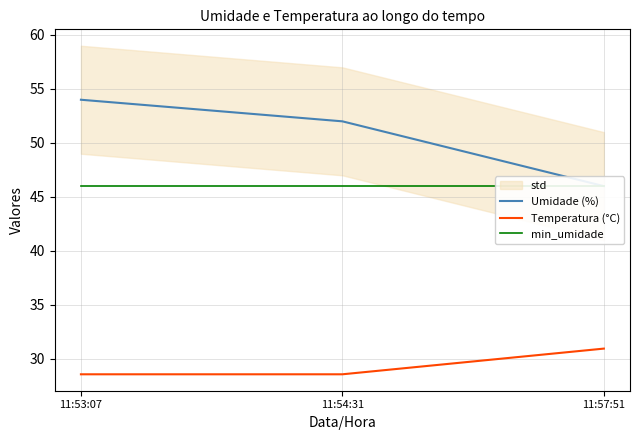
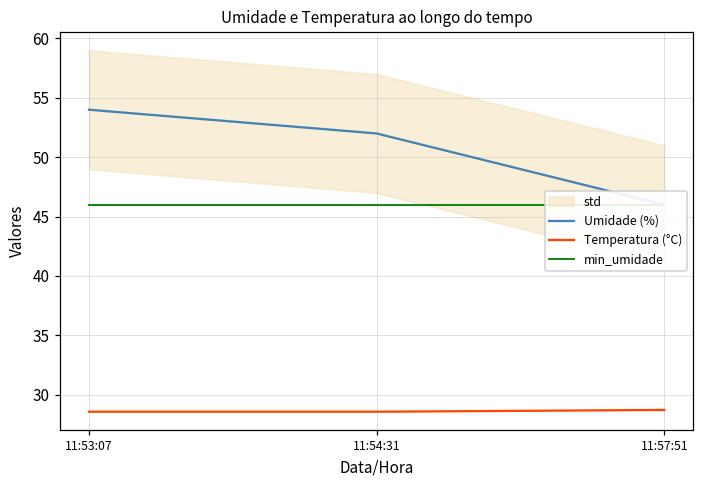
Temperatura (°C), 11:57:51: 31.0 -> 28.7
